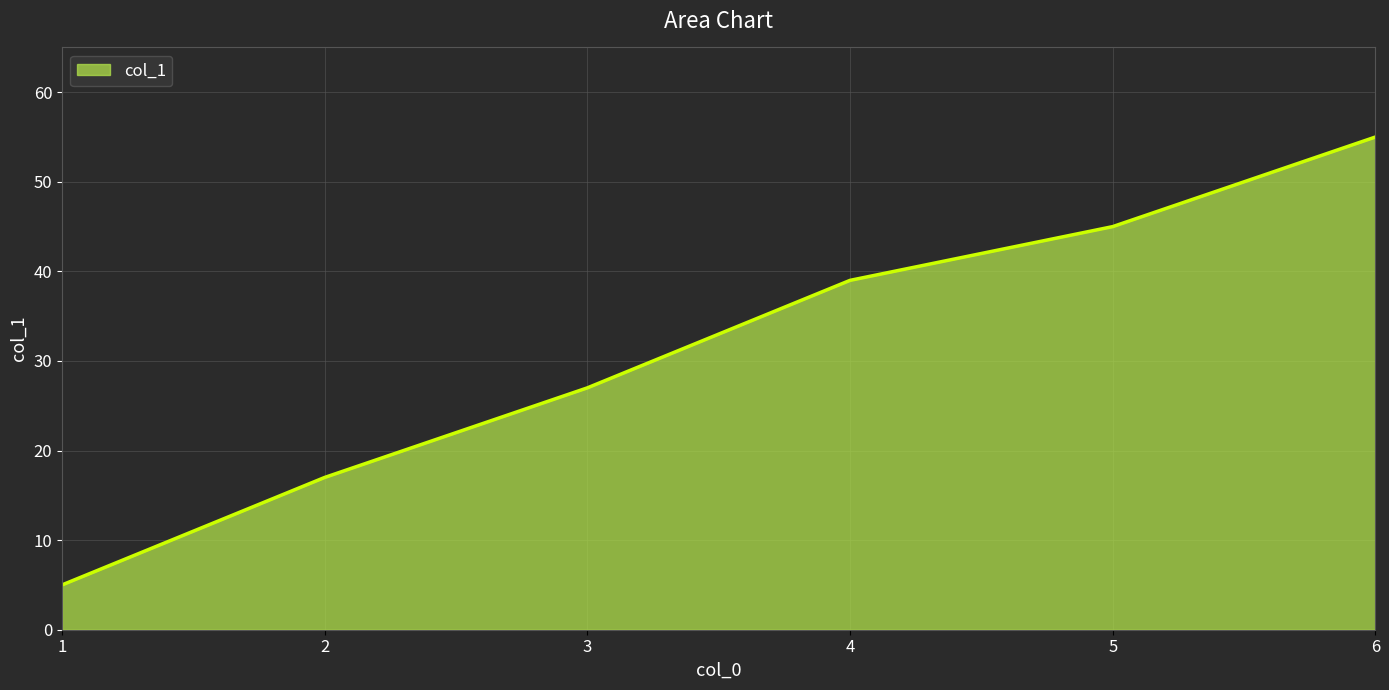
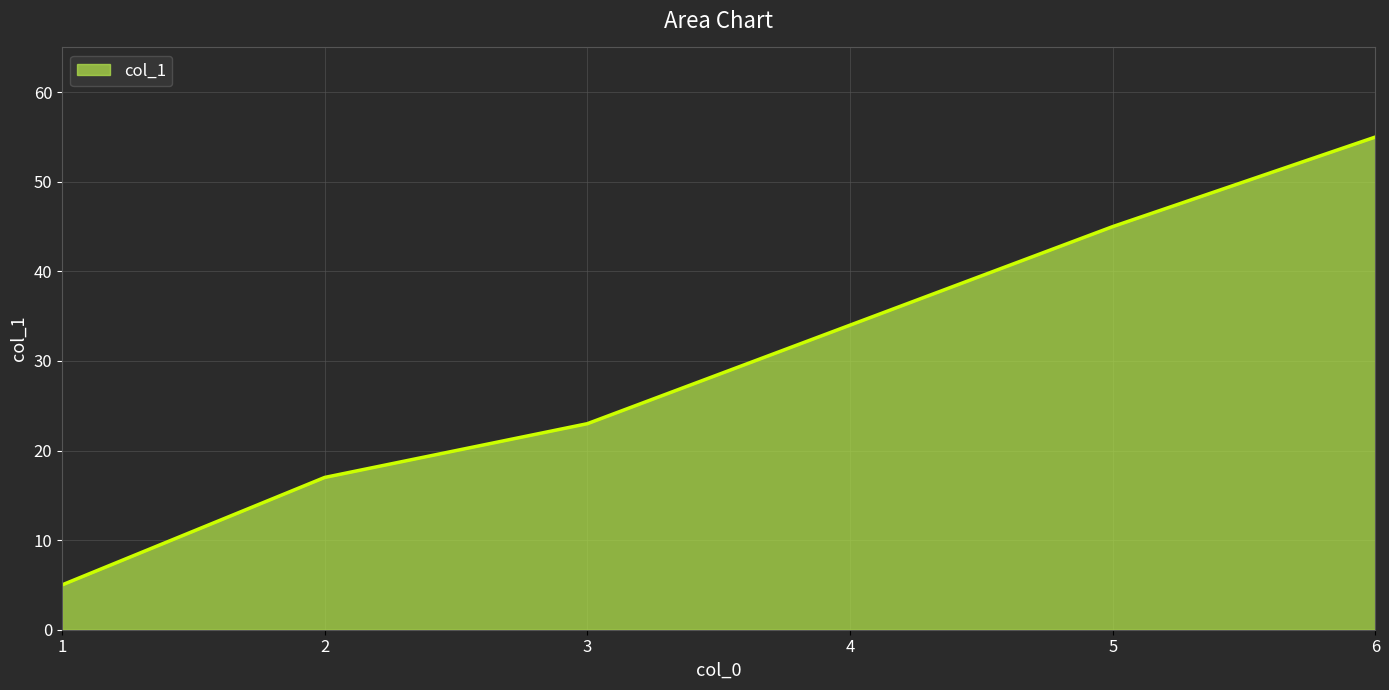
3: 27 -> 23
4: 39 -> 34
